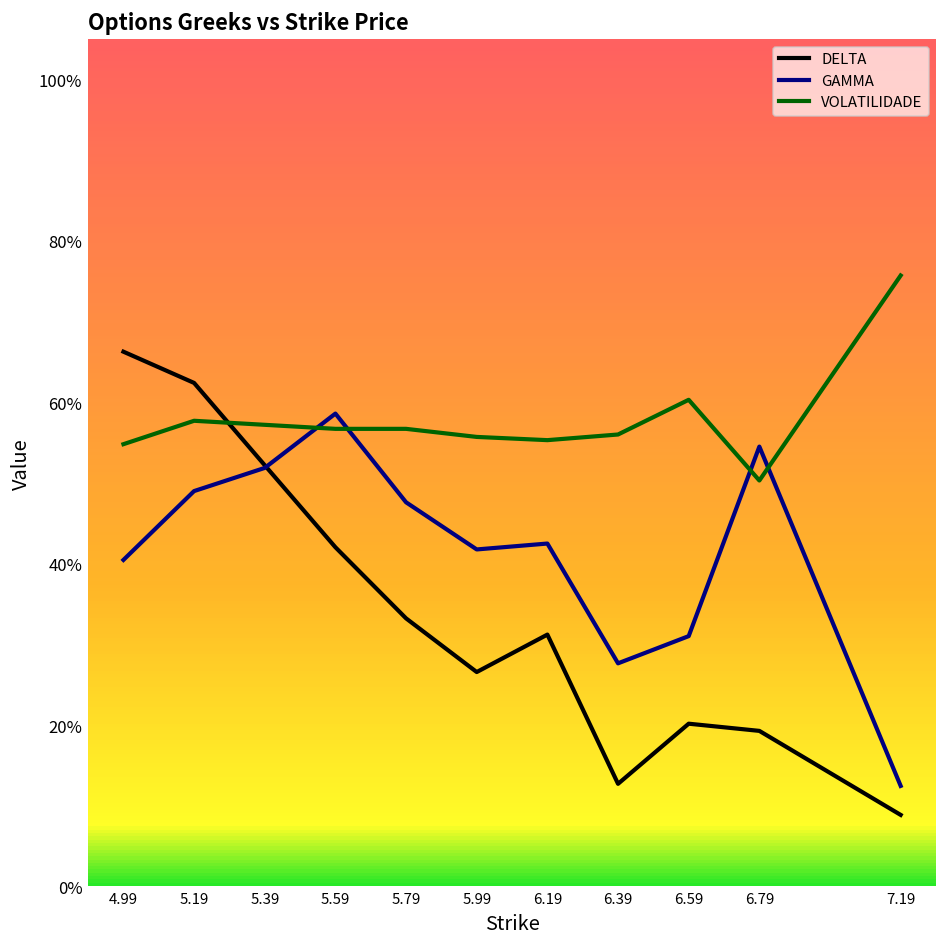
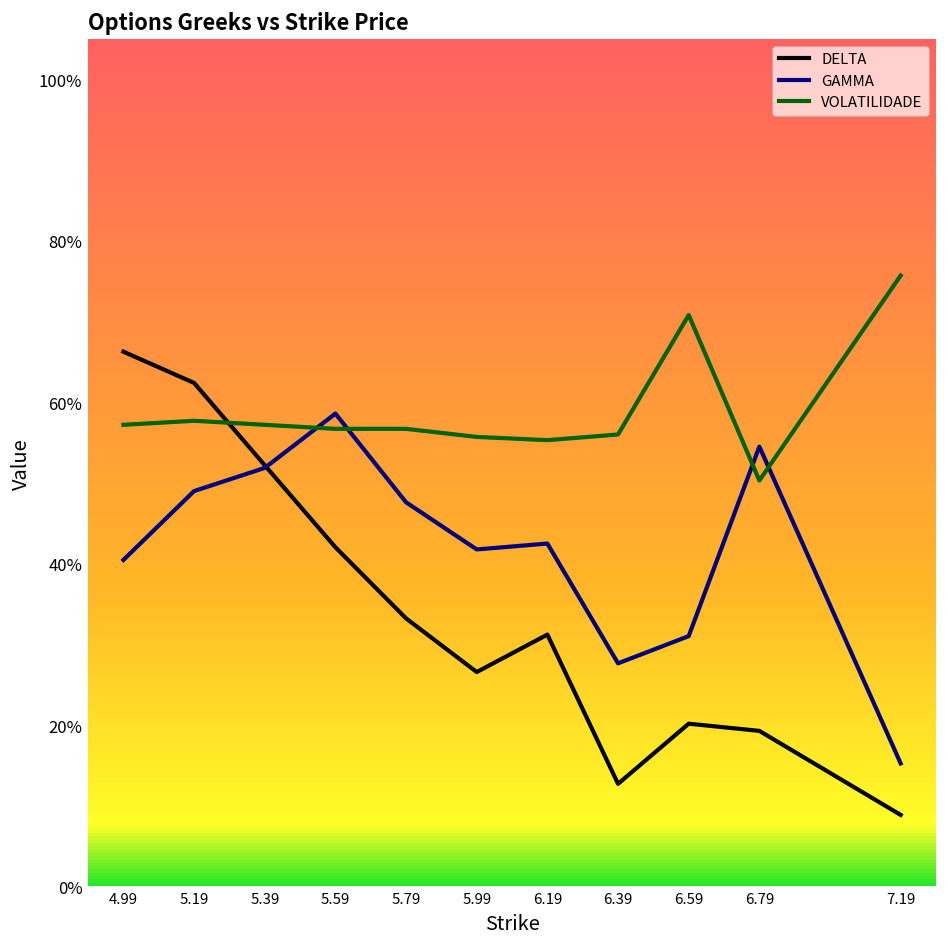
VOLATILIDADE, 4.99: 55% -> 57%
VOLATILIDADE, 6.59: 60% -> 71%
GAMMA, 7.19: 12% -> 15%
